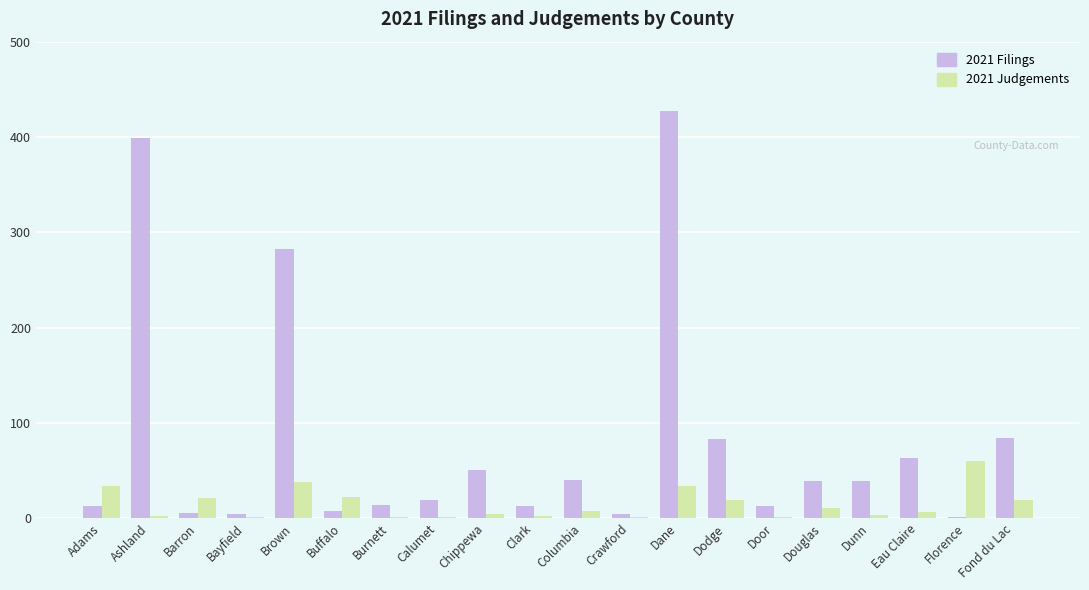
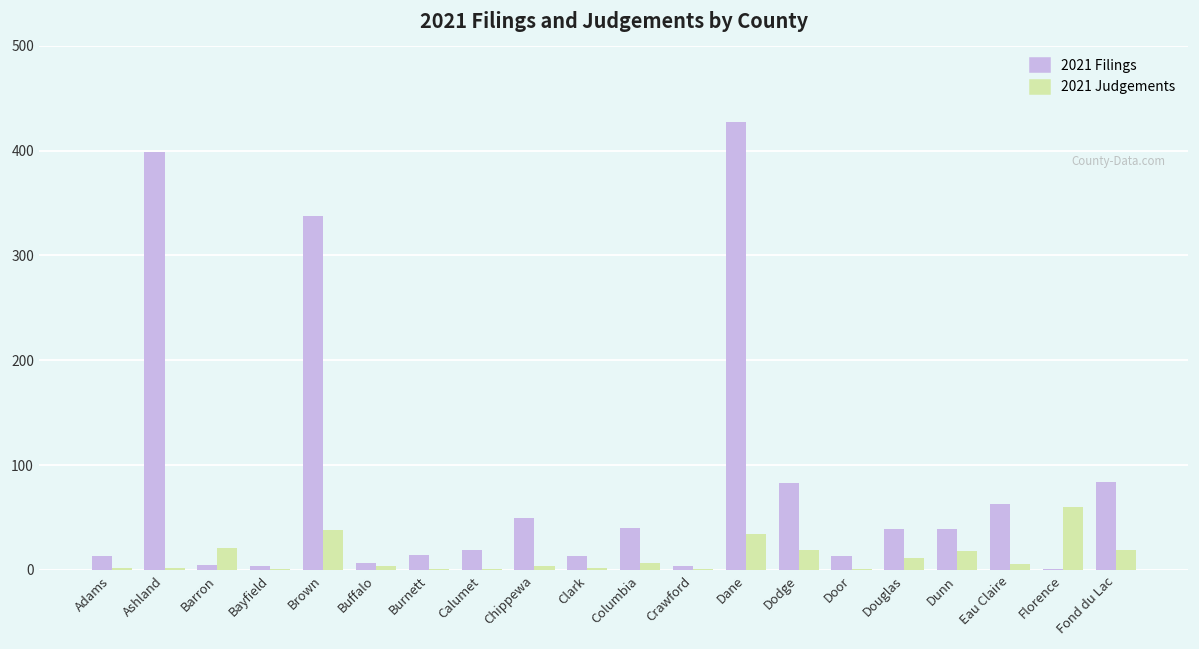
2021 Judgements, Adams: 30 -> 0
2021 Filings, Brown: 280 -> 340
2021 Judgements, Buffalo: 20 -> 0
2021 Judgements, Dunn: 0 -> 20
